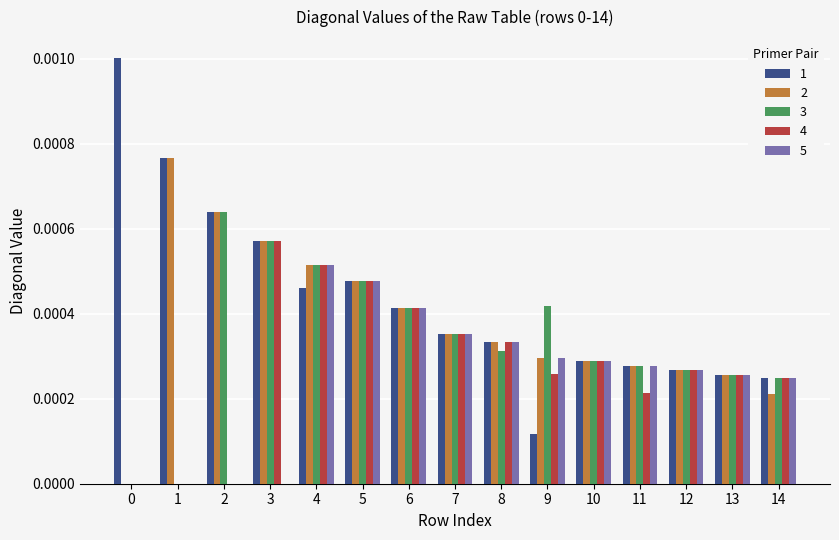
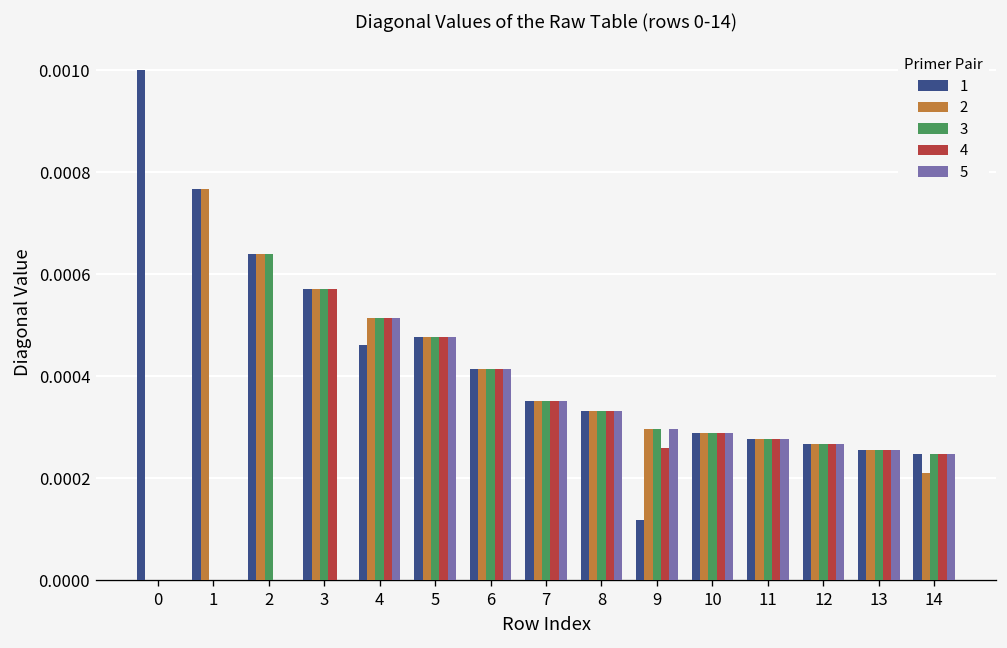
3, 8: 0.00031 -> 0.00033
3, 9: 0.00042 -> 0.00030
4, 11: 0.00021 -> 0.00028
